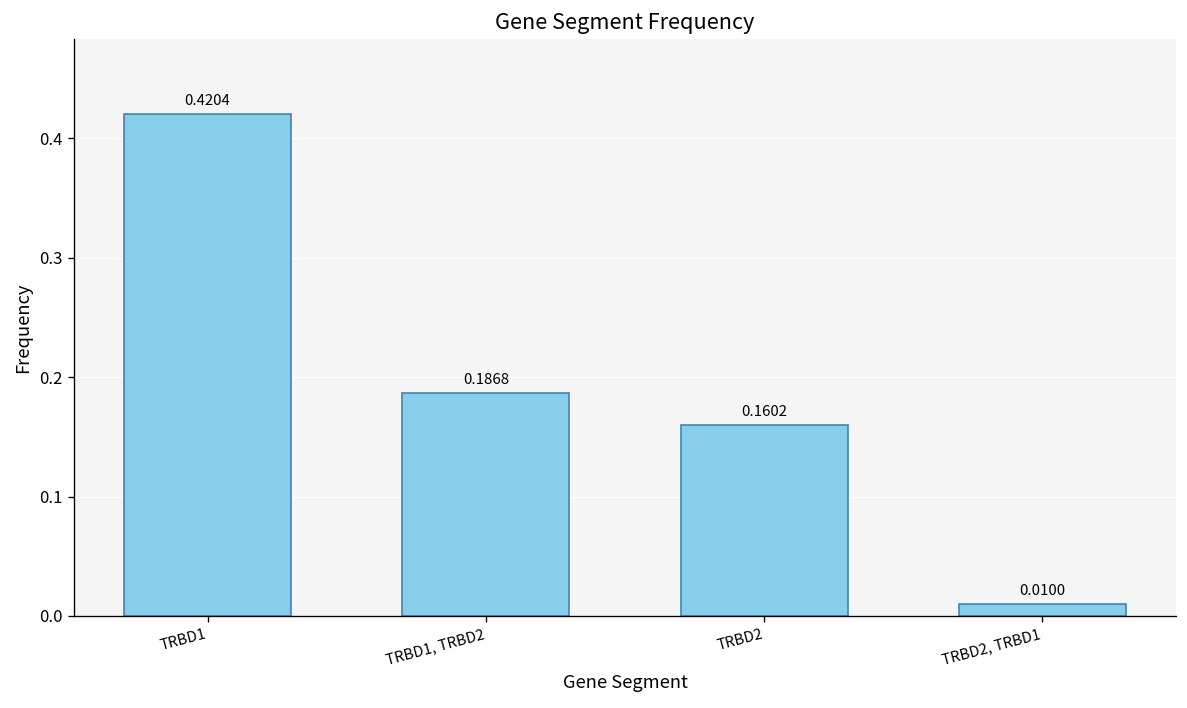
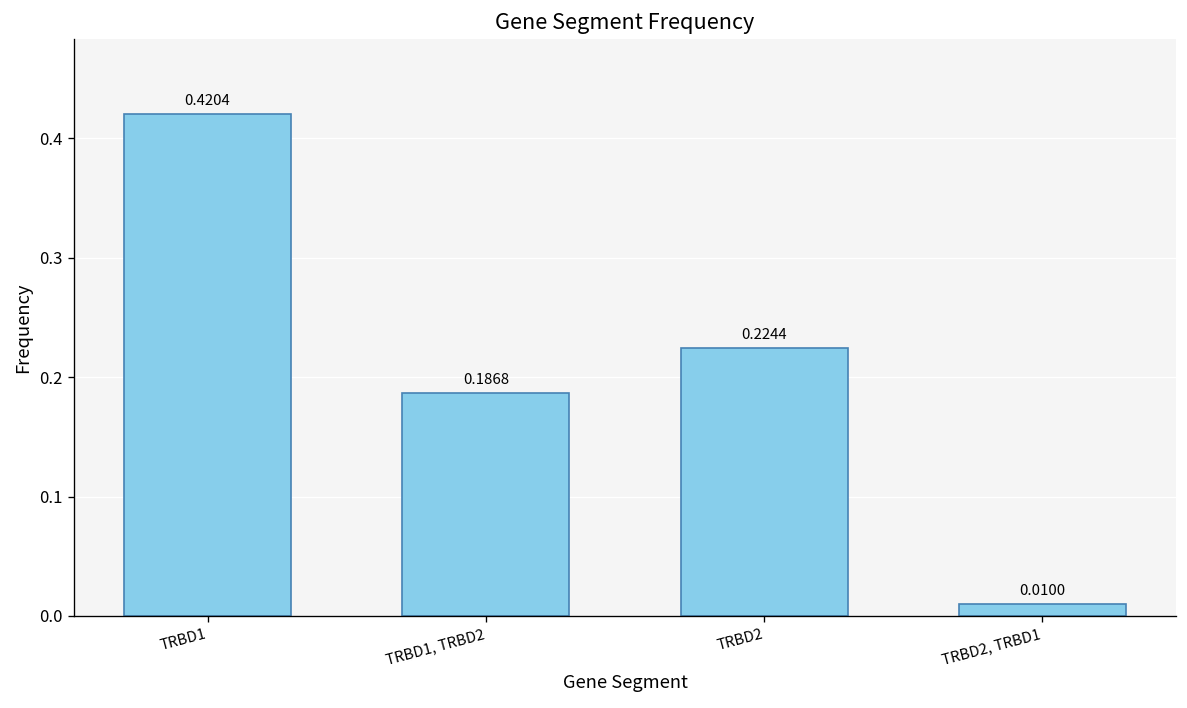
TRBD2: 0.1602 -> 0.2244
